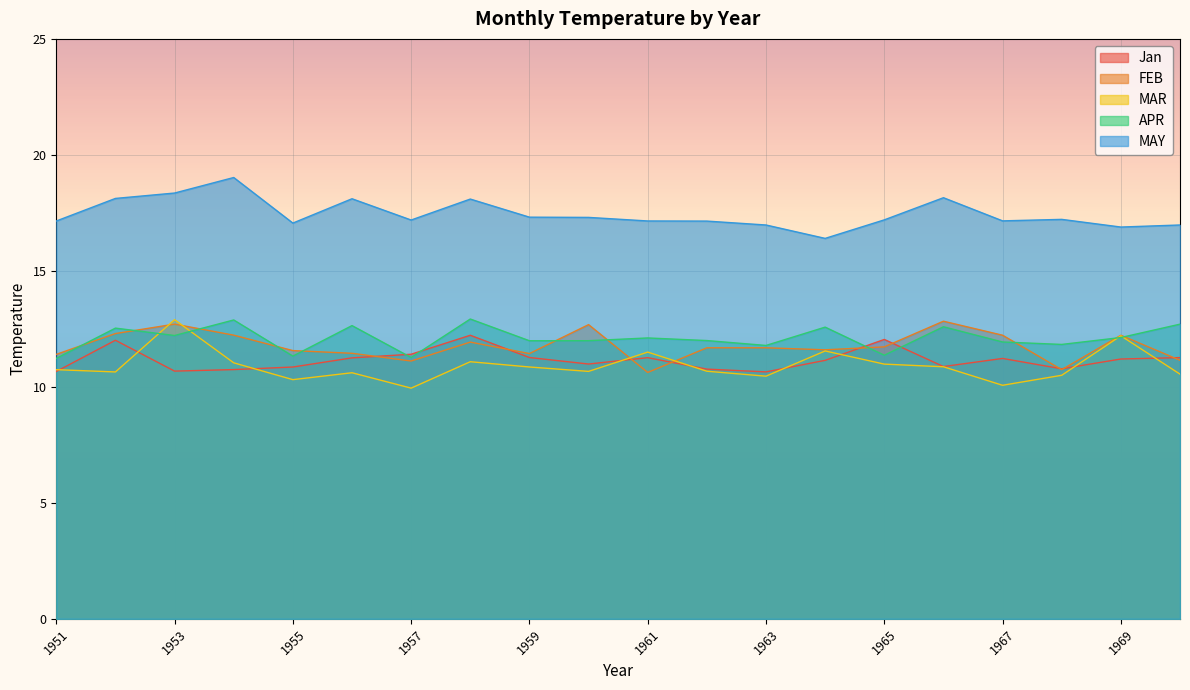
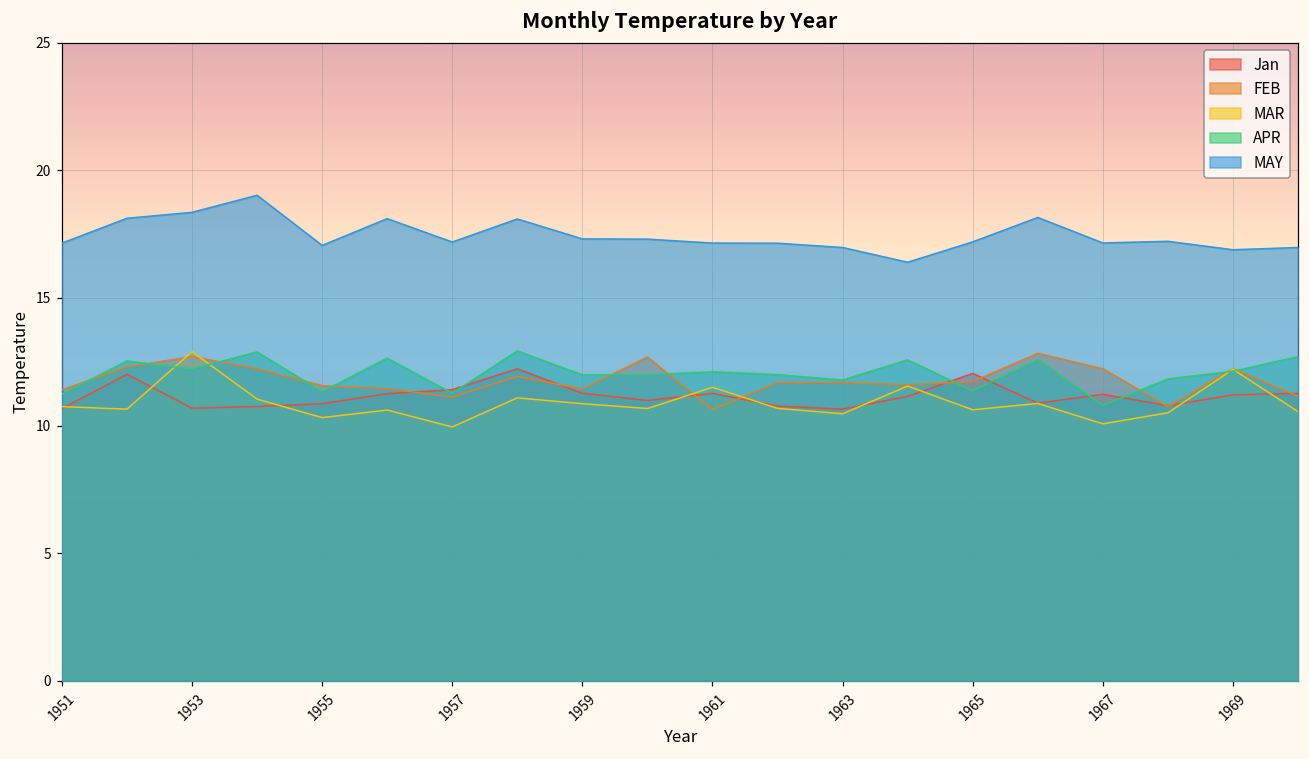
MAR, 1965: 11.0 -> 10.6
APR, 1967: 11.9 -> 10.8
